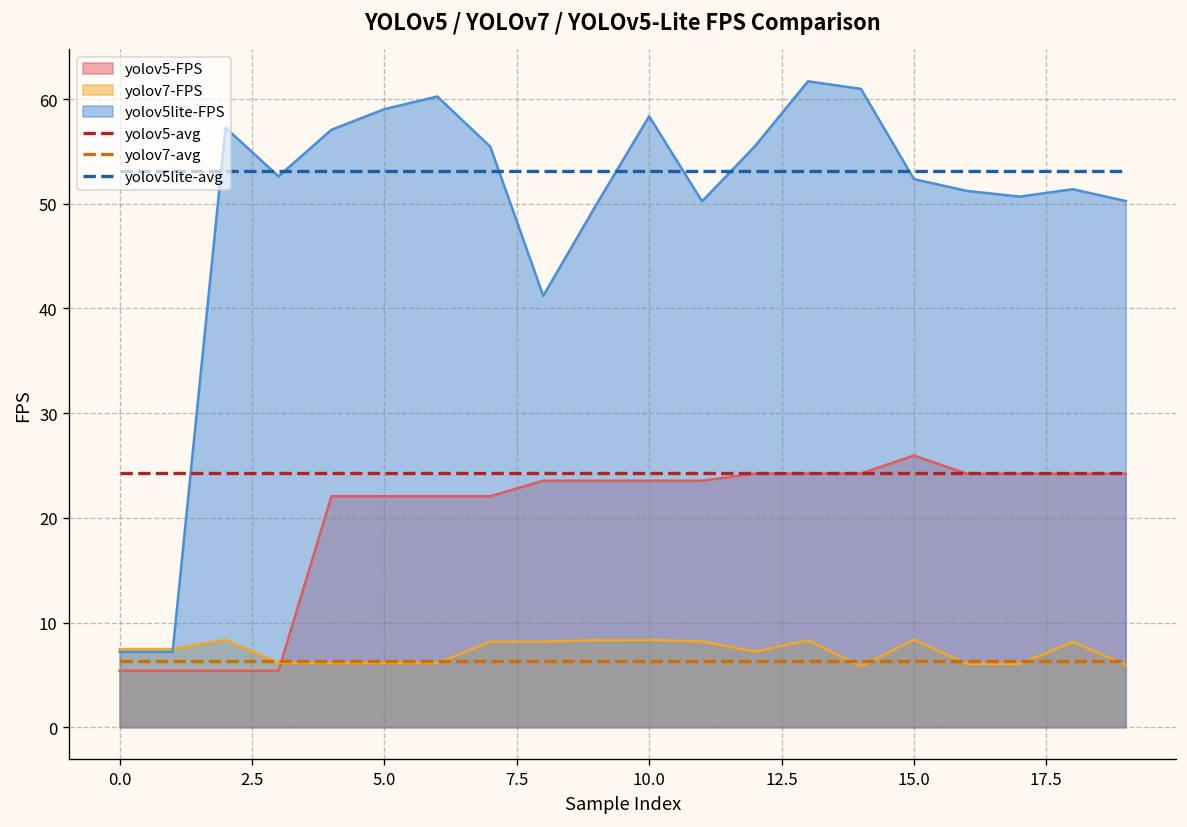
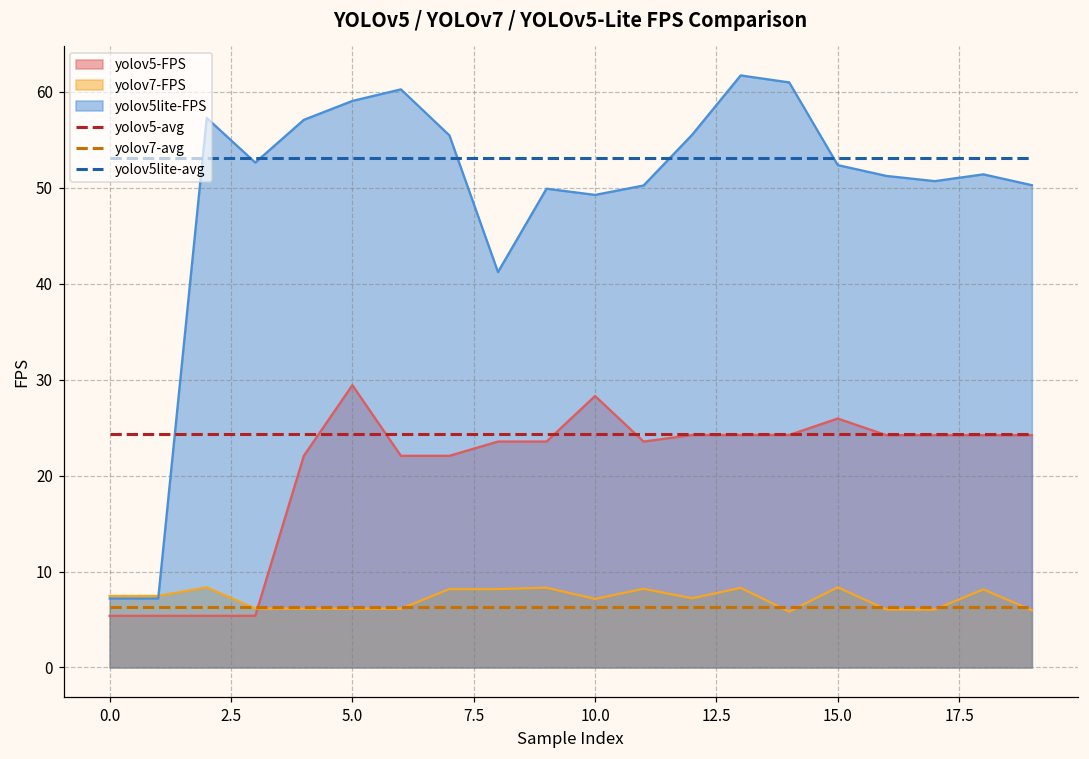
yolov5-FPS, 5.0: 22 -> 29
yolov5-FPS, 10.0: 24 -> 28
yolov7-FPS, 10.0: 8 -> 7
yolov5lite-FPS, 10.0: 58 -> 49
